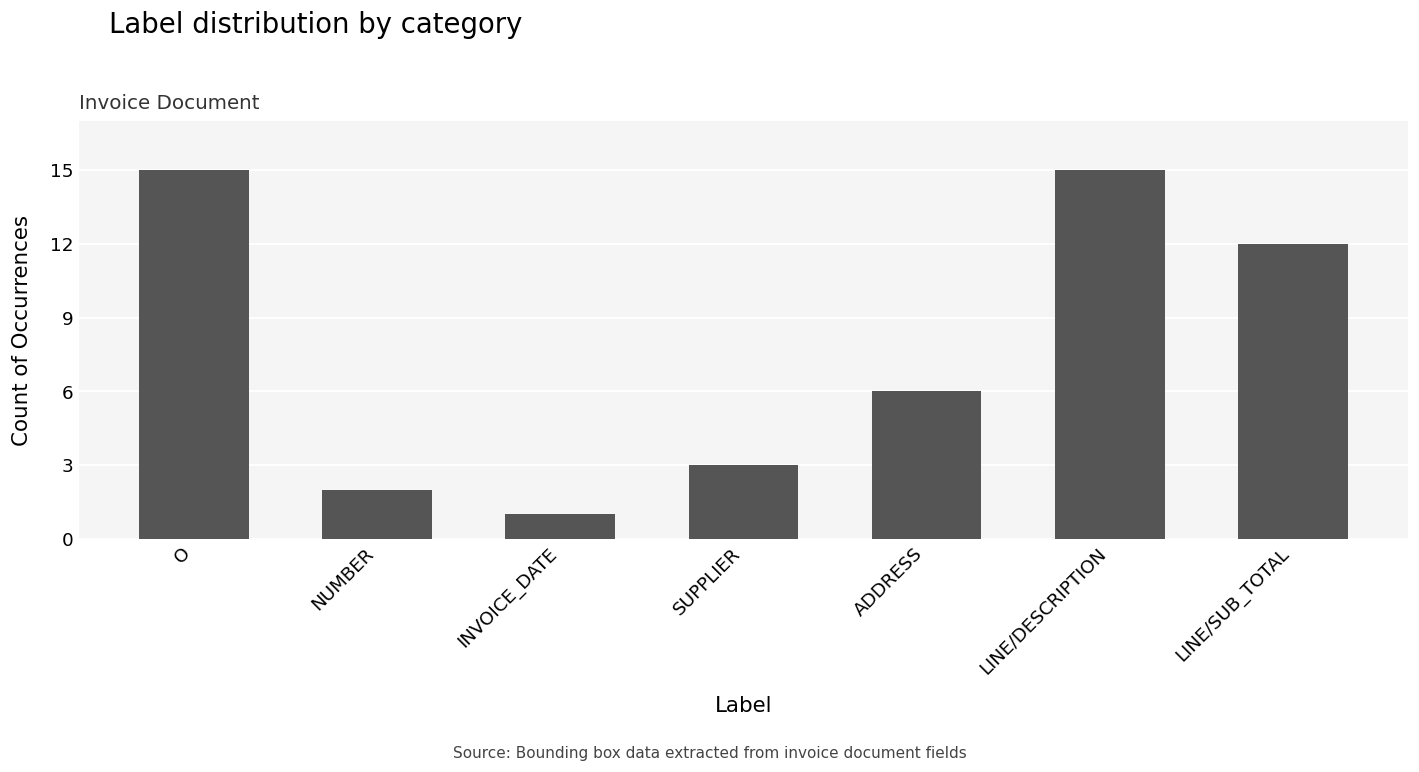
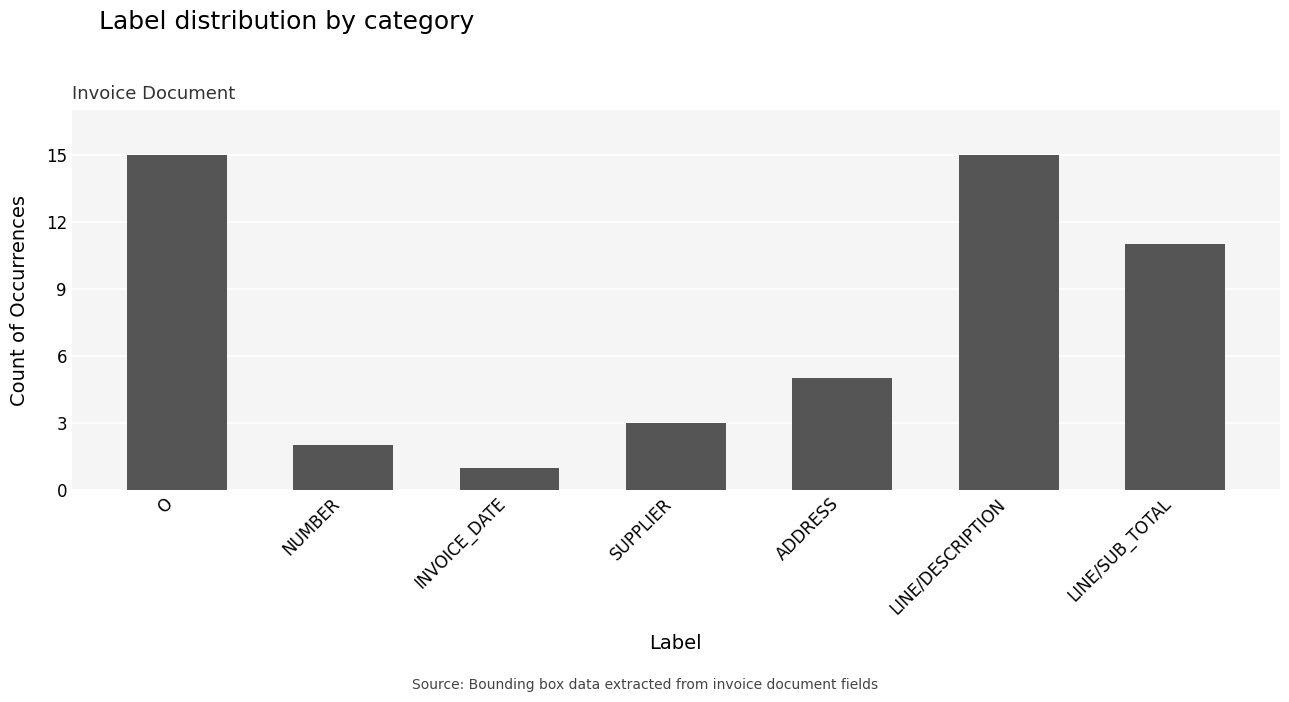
ADDRESS: 6 -> 5
LINE/SUB_TOTAL: 12 -> 11
